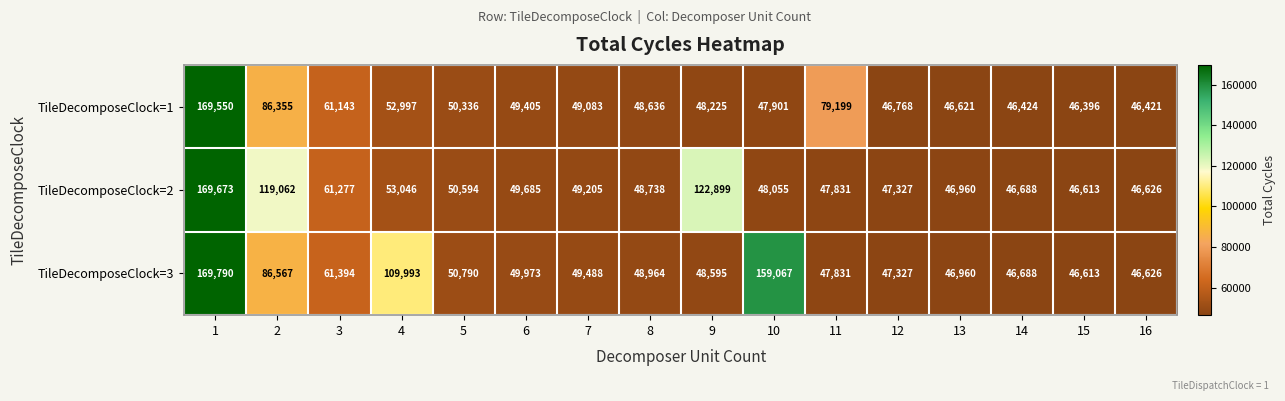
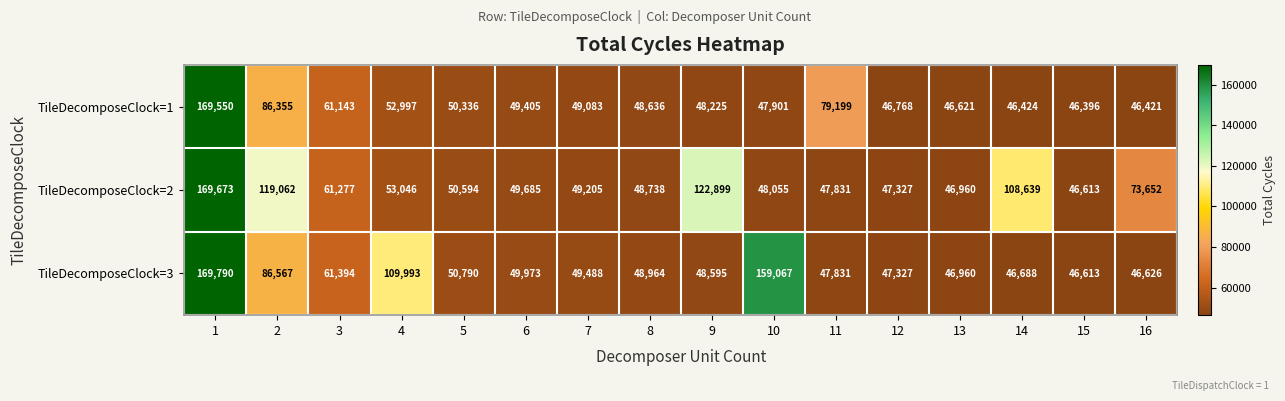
TileDecomposeClock=2, 14: 46,688 -> 108,639
TileDecomposeClock=2, 16: 46,626 -> 73,652
